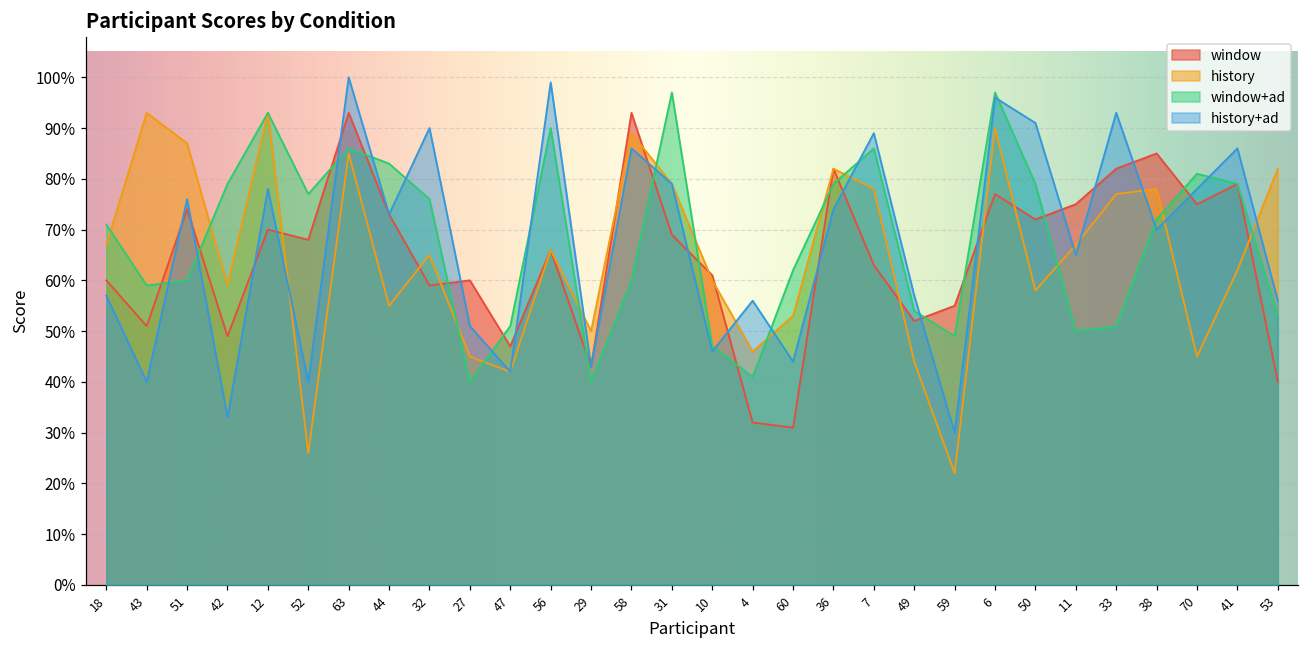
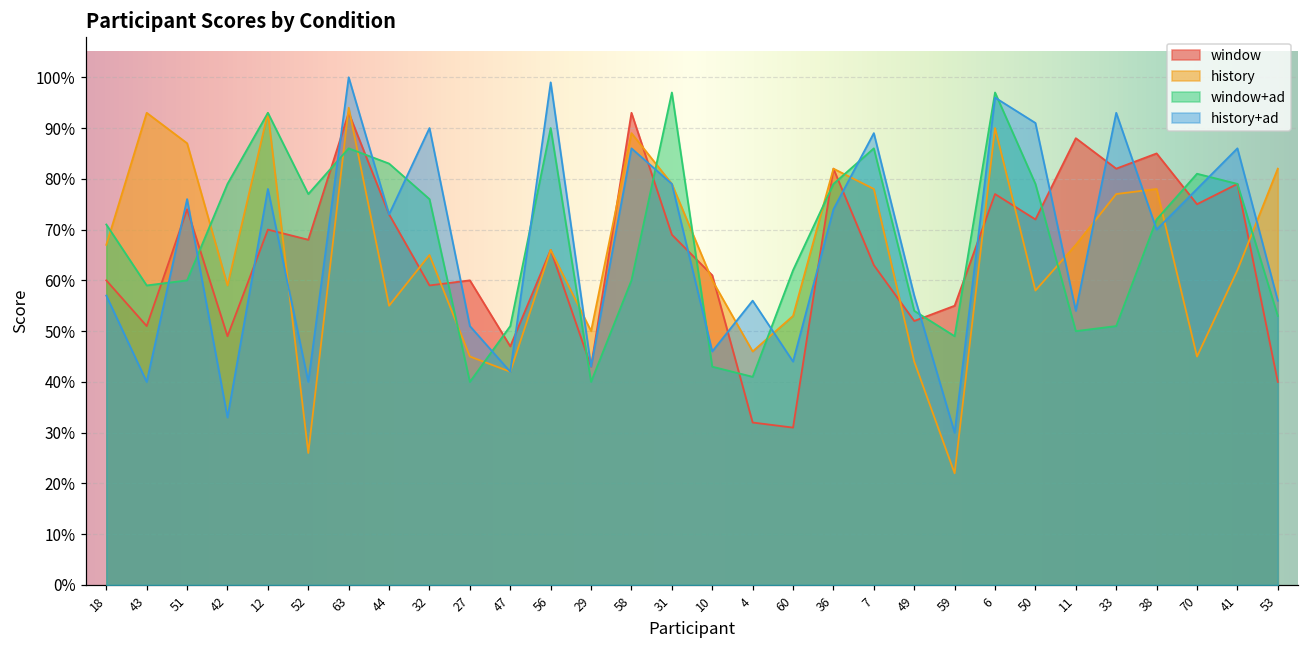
history, 63: 85% -> 94%
window+ad, 10: 47% -> 43%
window, 11: 75% -> 88%
history+ad, 11: 65% -> 54%
